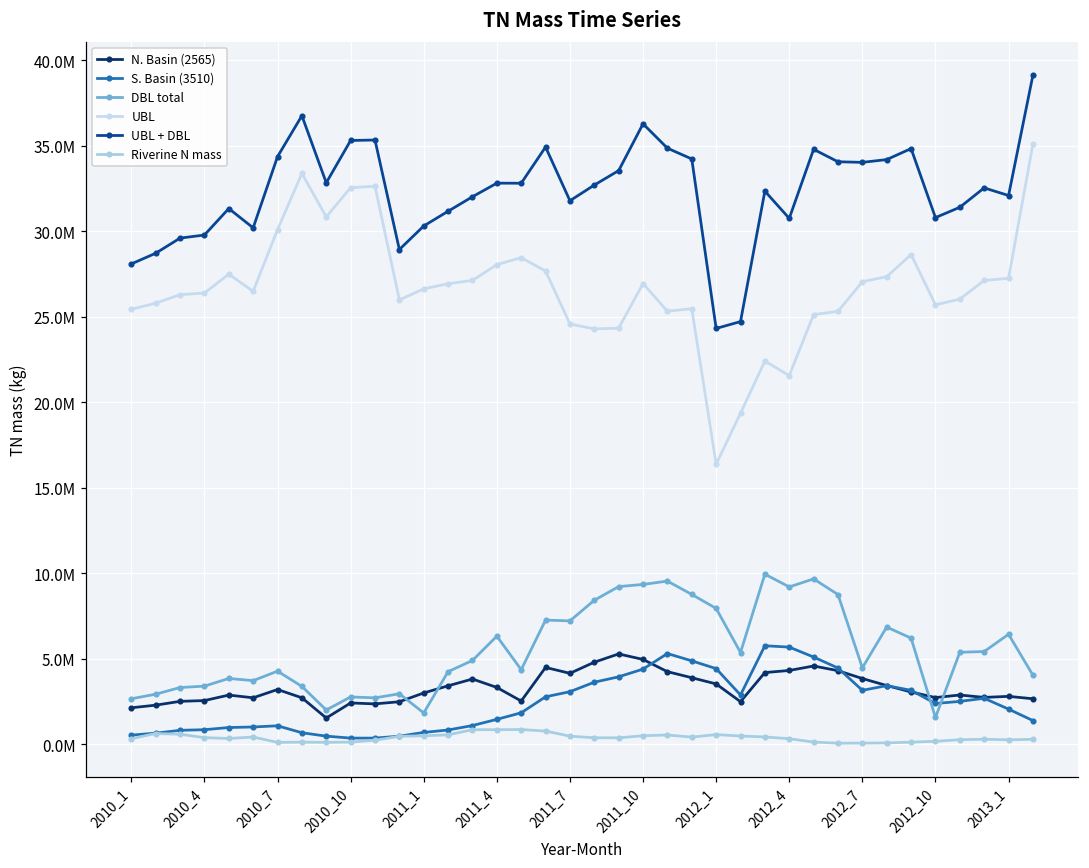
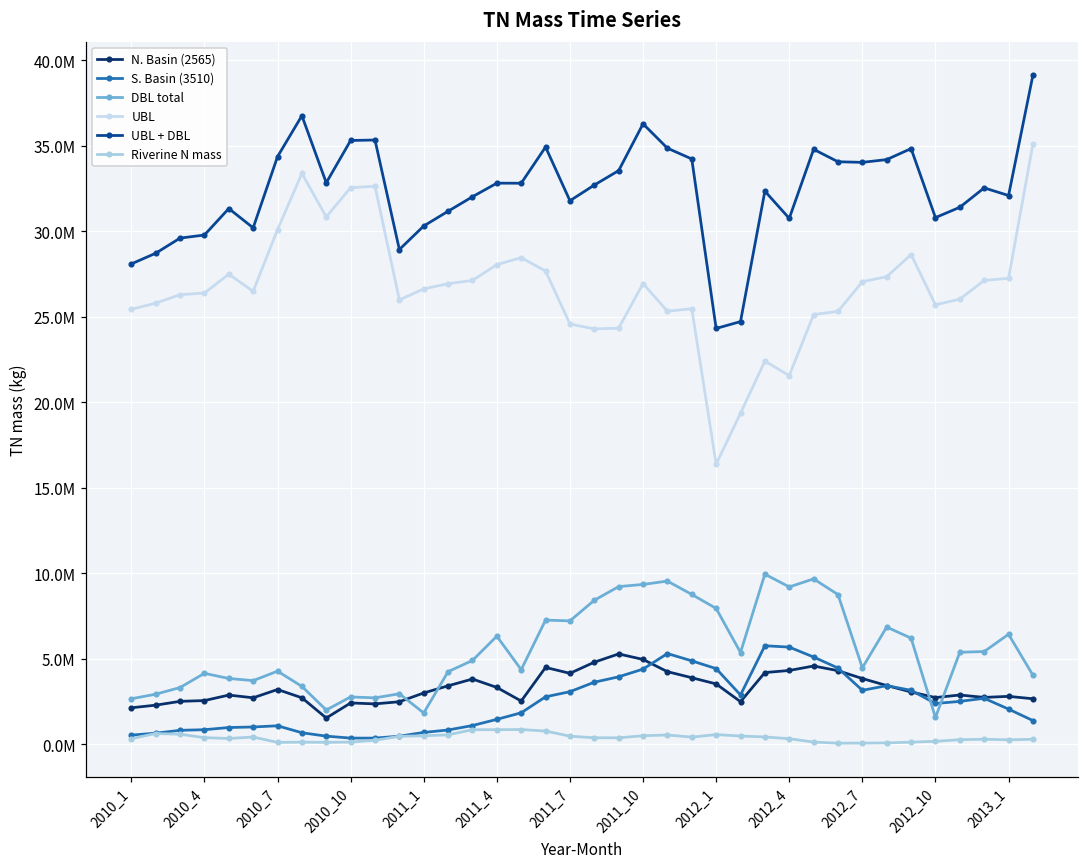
DBL total, 2010_4: 3400000 -> 4100000
